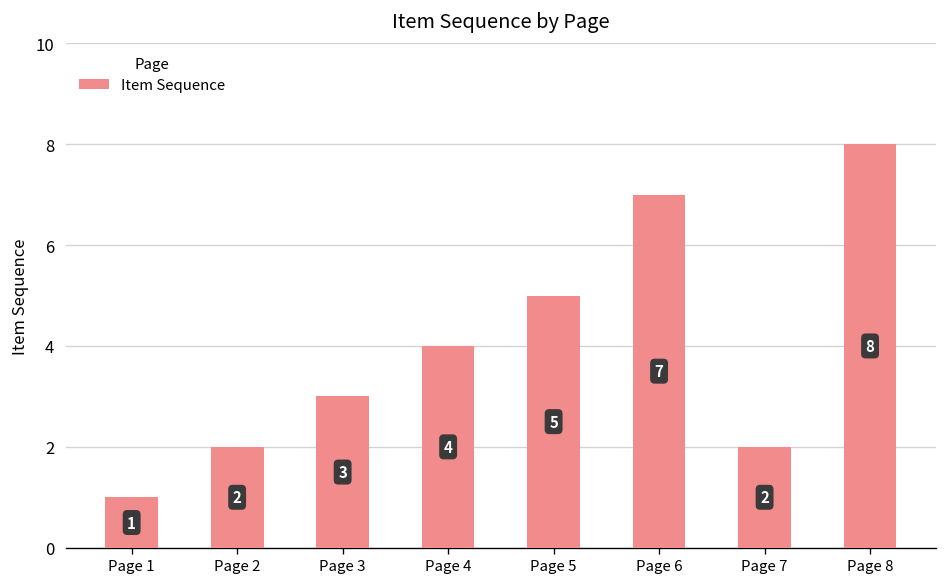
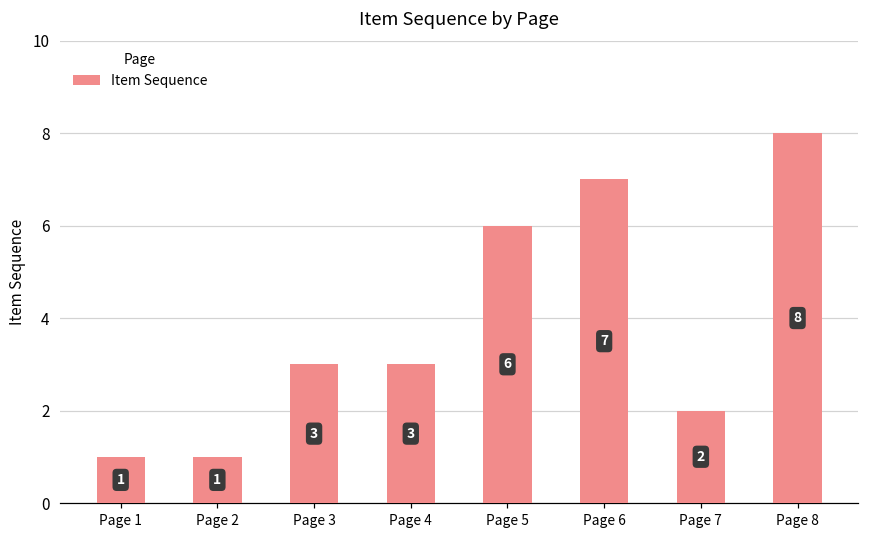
Page 2: 2 -> 1
Page 4: 4 -> 3
Page 5: 5 -> 6
